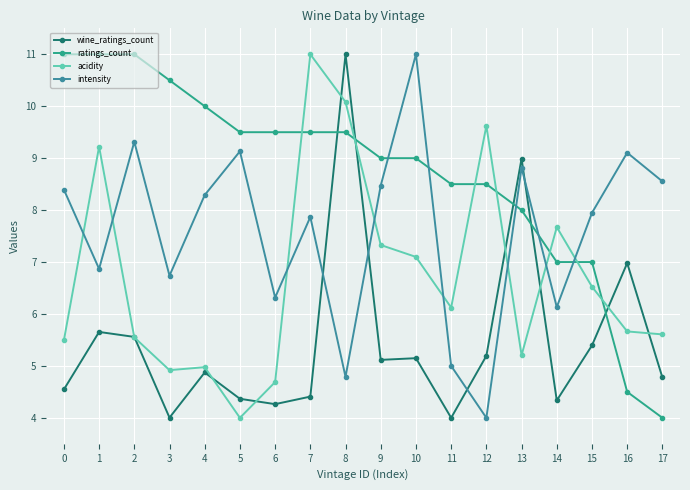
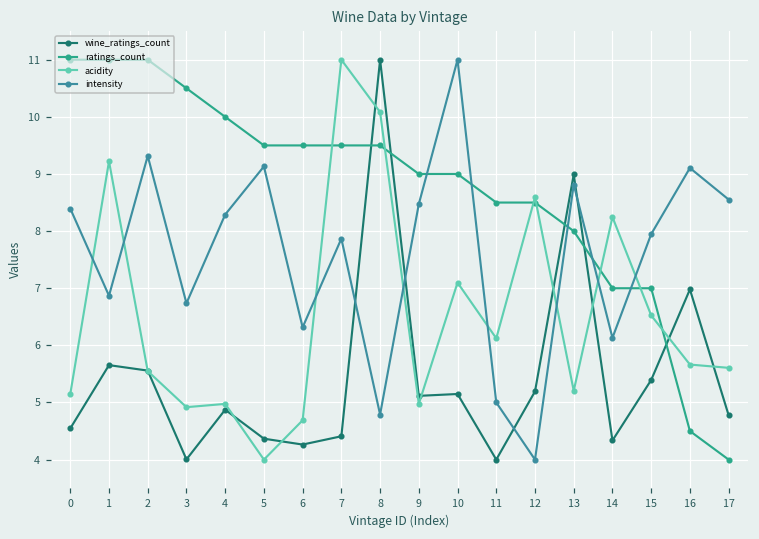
acidity, 0: 5.5 -> 5.1
acidity, 9: 7.3 -> 5.0
acidity, 12: 9.6 -> 8.6
acidity, 14: 7.7 -> 8.2
